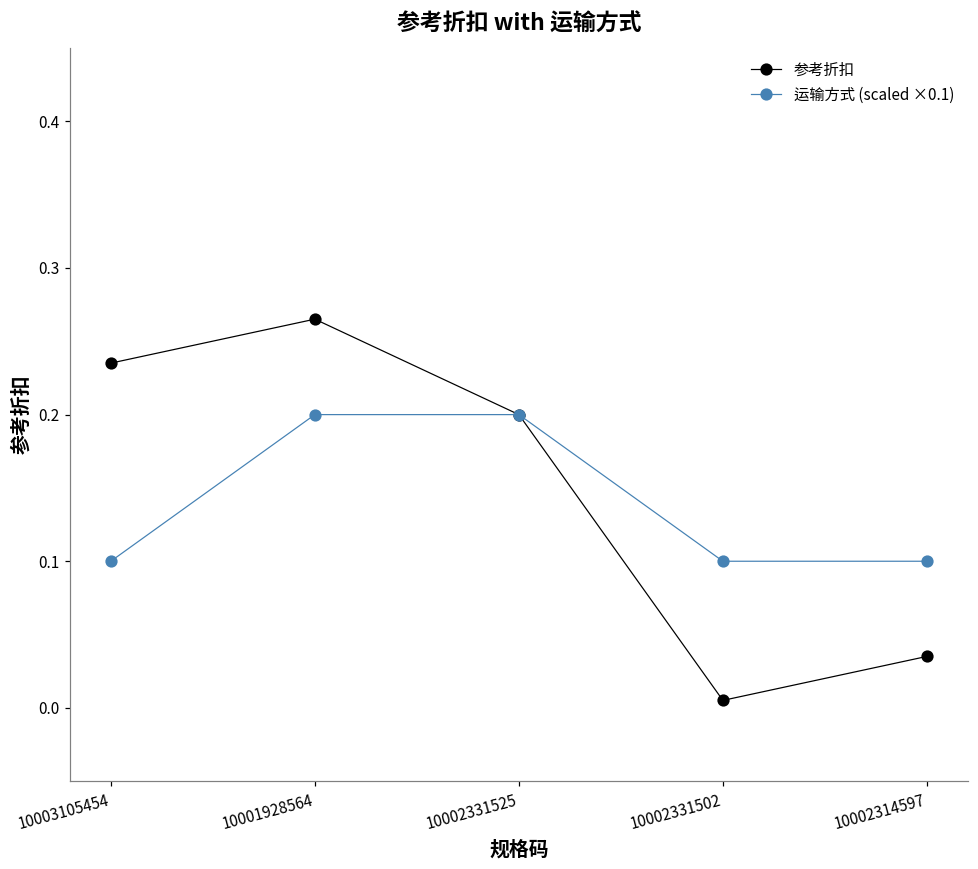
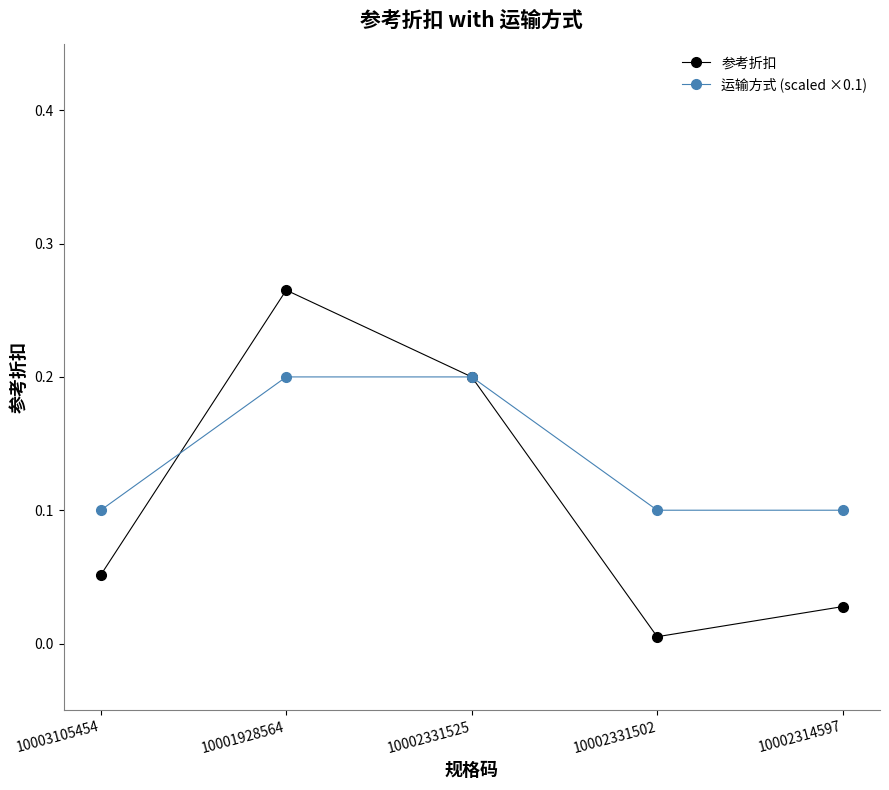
参考折扣, 10003105454: 0.235 -> 0.051
参考折扣, 10002314597: 0.035 -> 0.028
